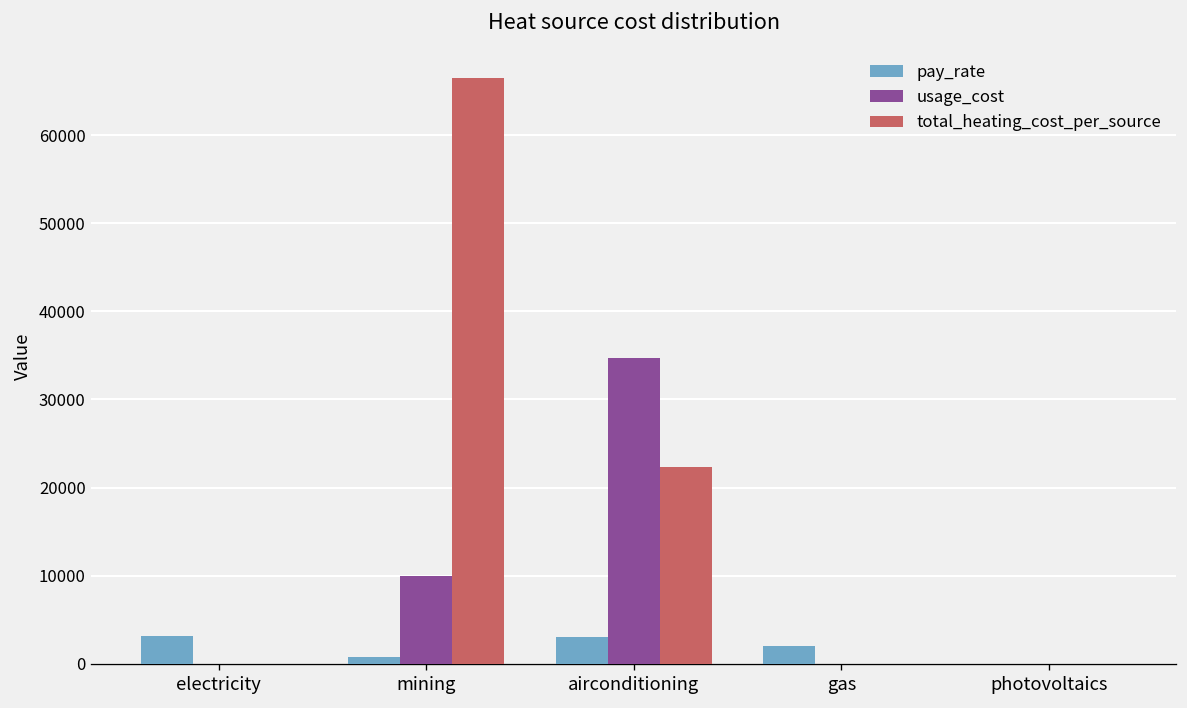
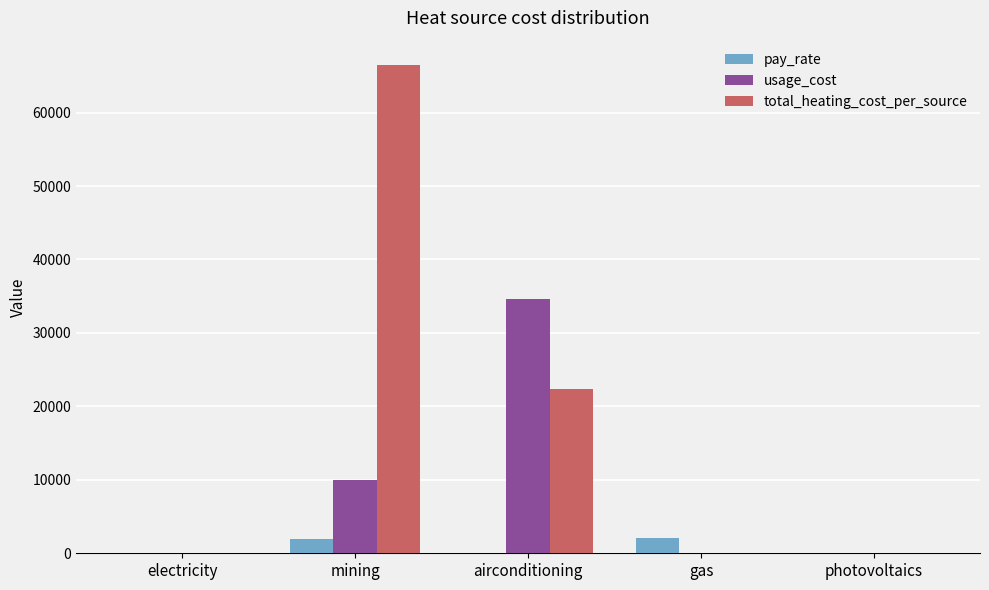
pay_rate, electricity: 3000 -> 0
pay_rate, mining: 1000 -> 2000
pay_rate, airconditioning: 3000 -> 0
